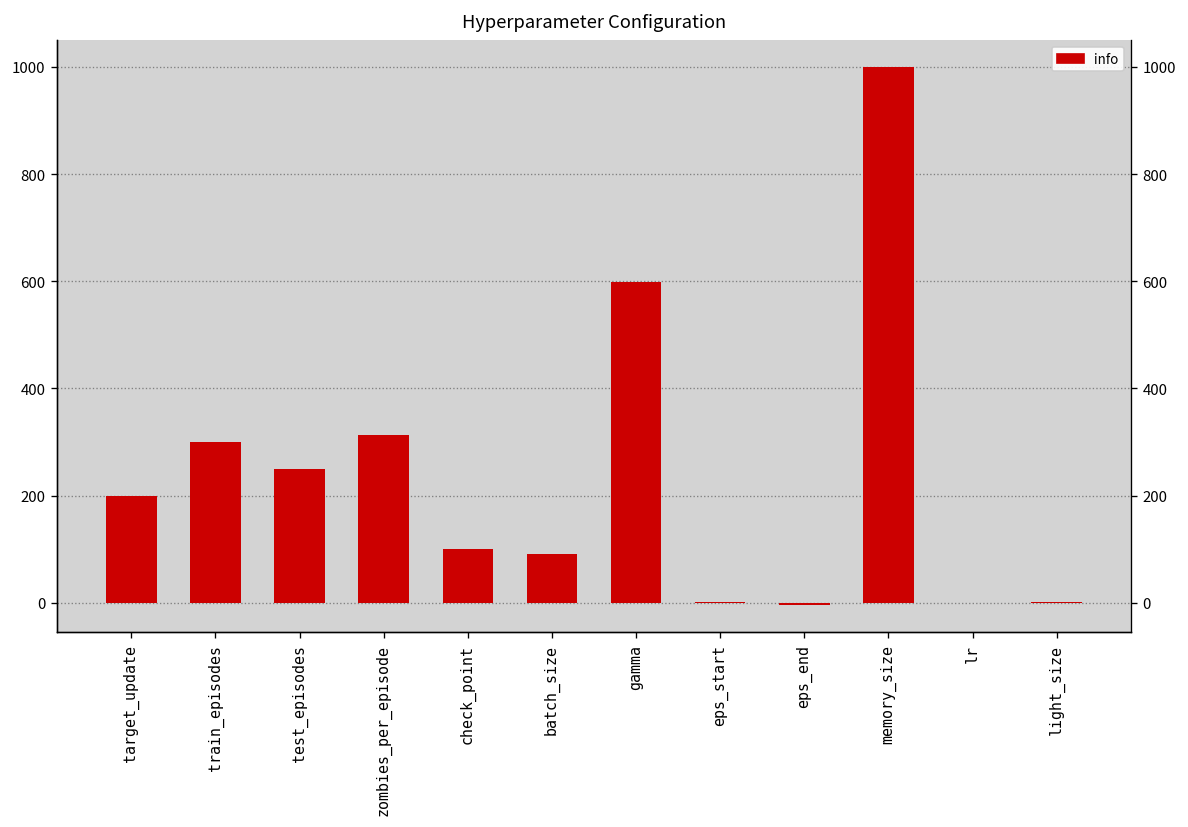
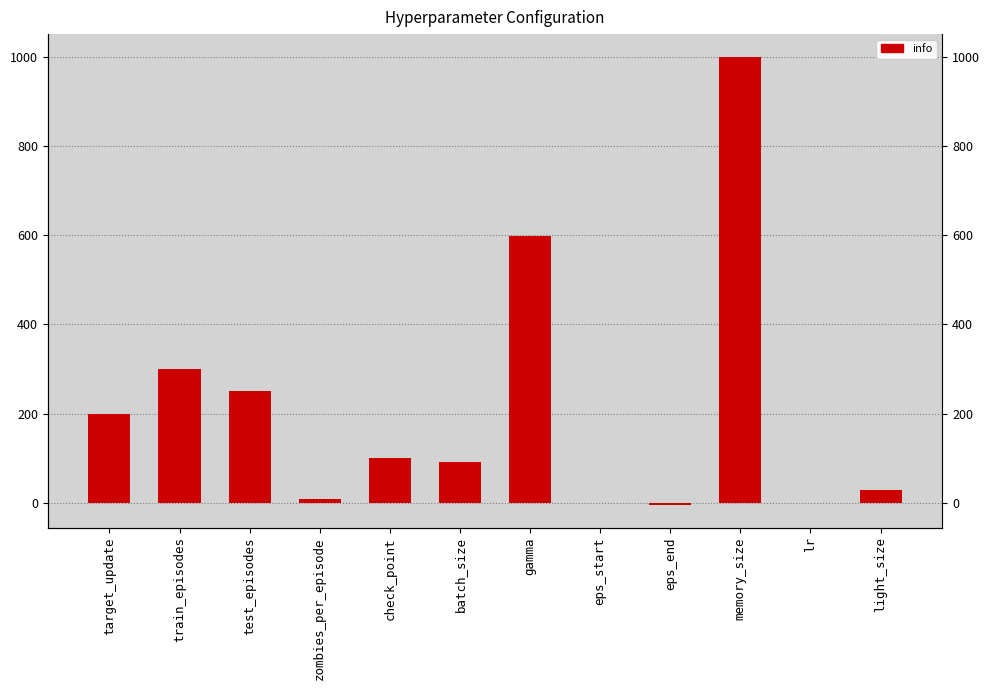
zombies_per_episode: 310 -> 10
light_size: 0 -> 30
